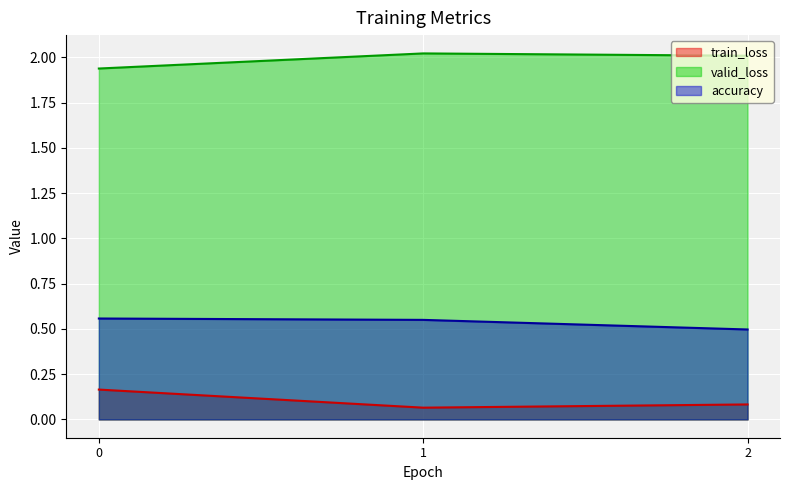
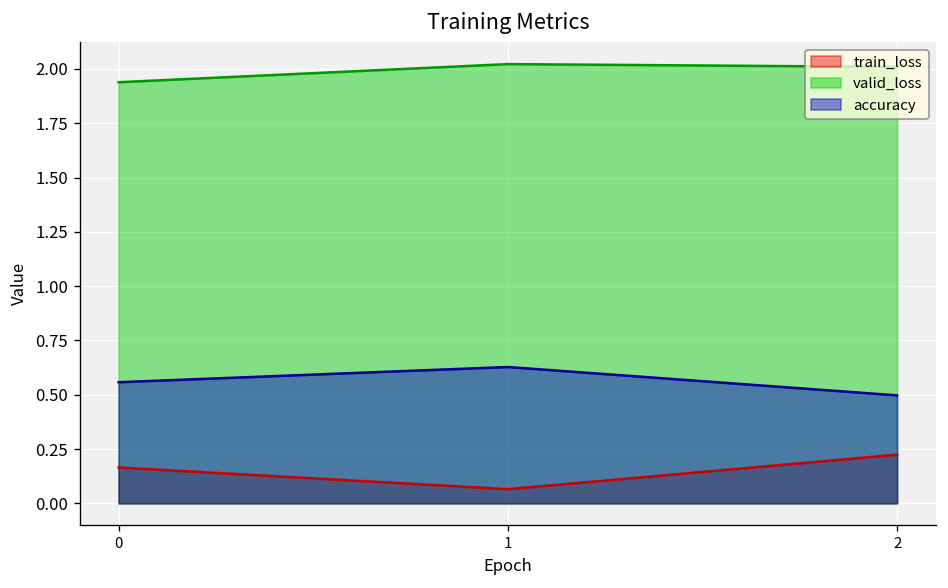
accuracy, 1: 0.55 -> 0.63
train_loss, 2: 0.08 -> 0.22
